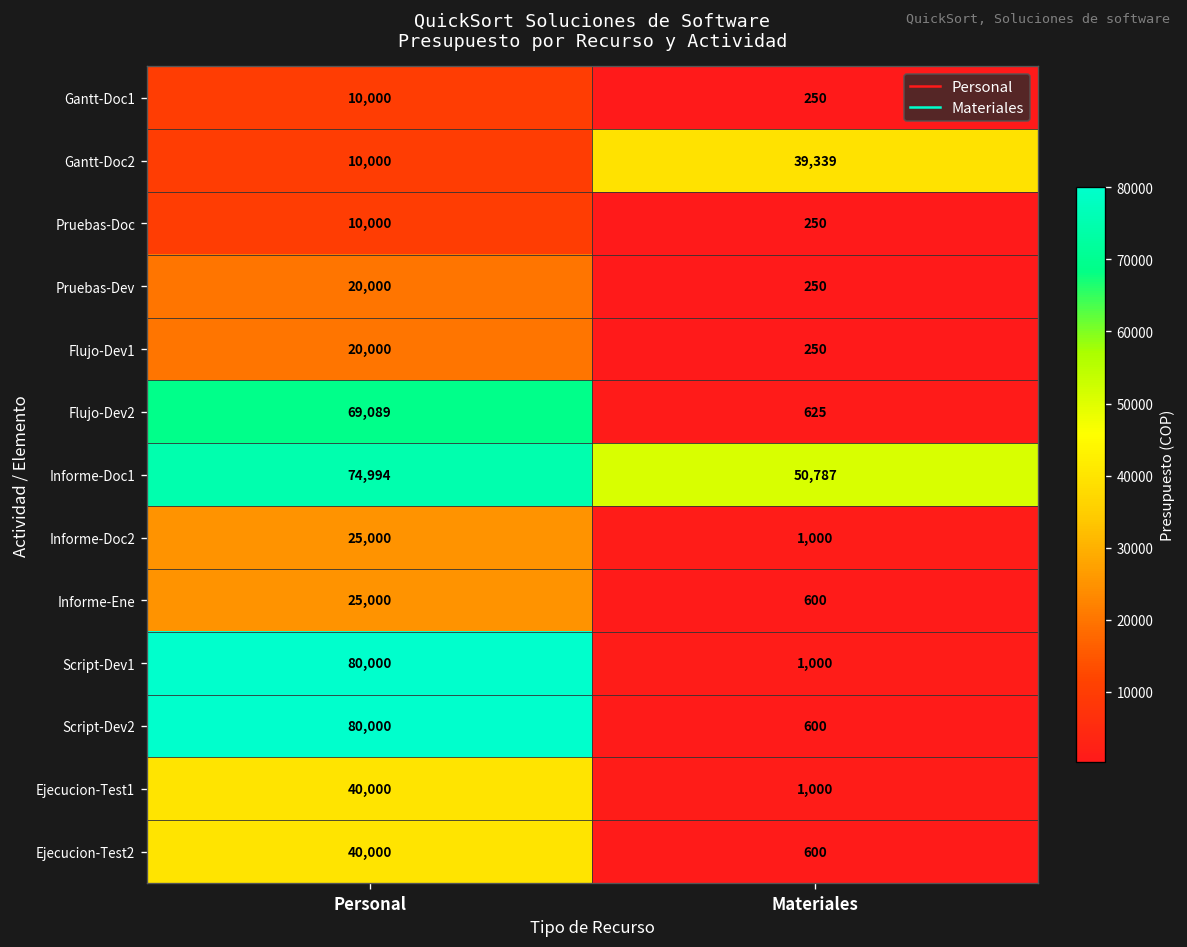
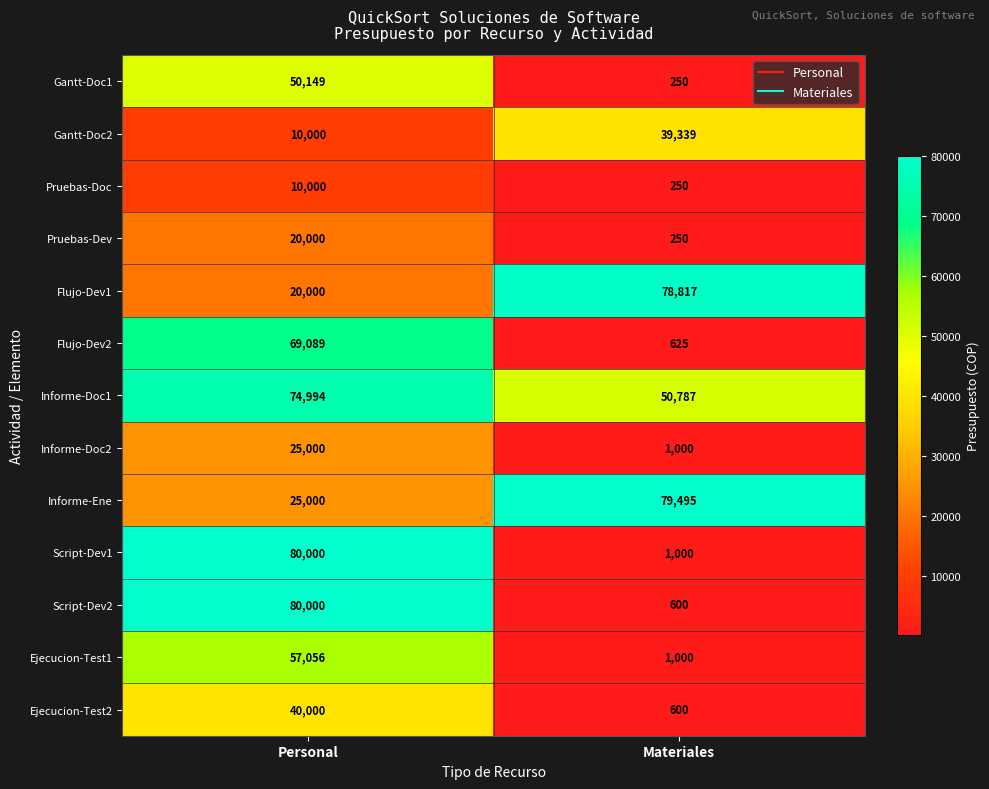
Gantt-Doc1, Personal: 10,000 -> 50,149
Flujo-Dev1, Materiales: 250 -> 78,817
Informe-Ene, Materiales: 600 -> 79,495
Ejecucion-Test1, Personal: 40,000 -> 57,056
